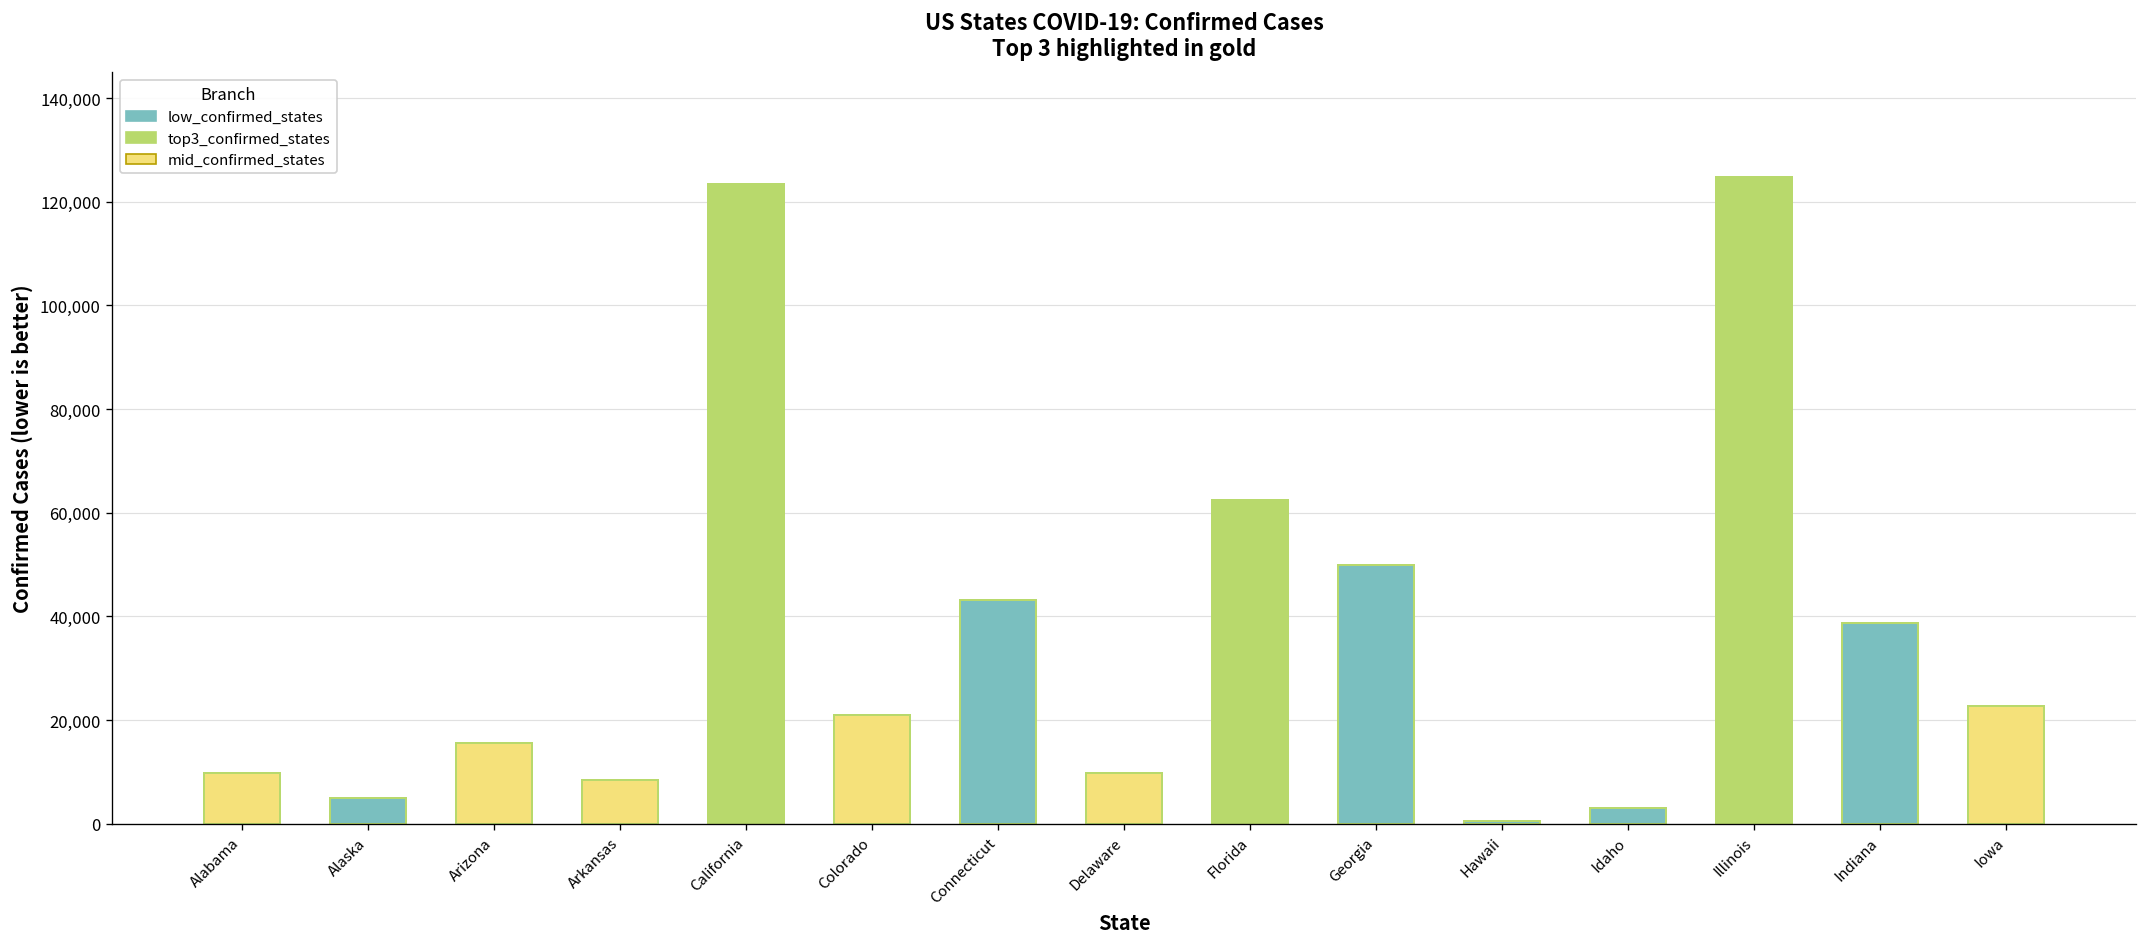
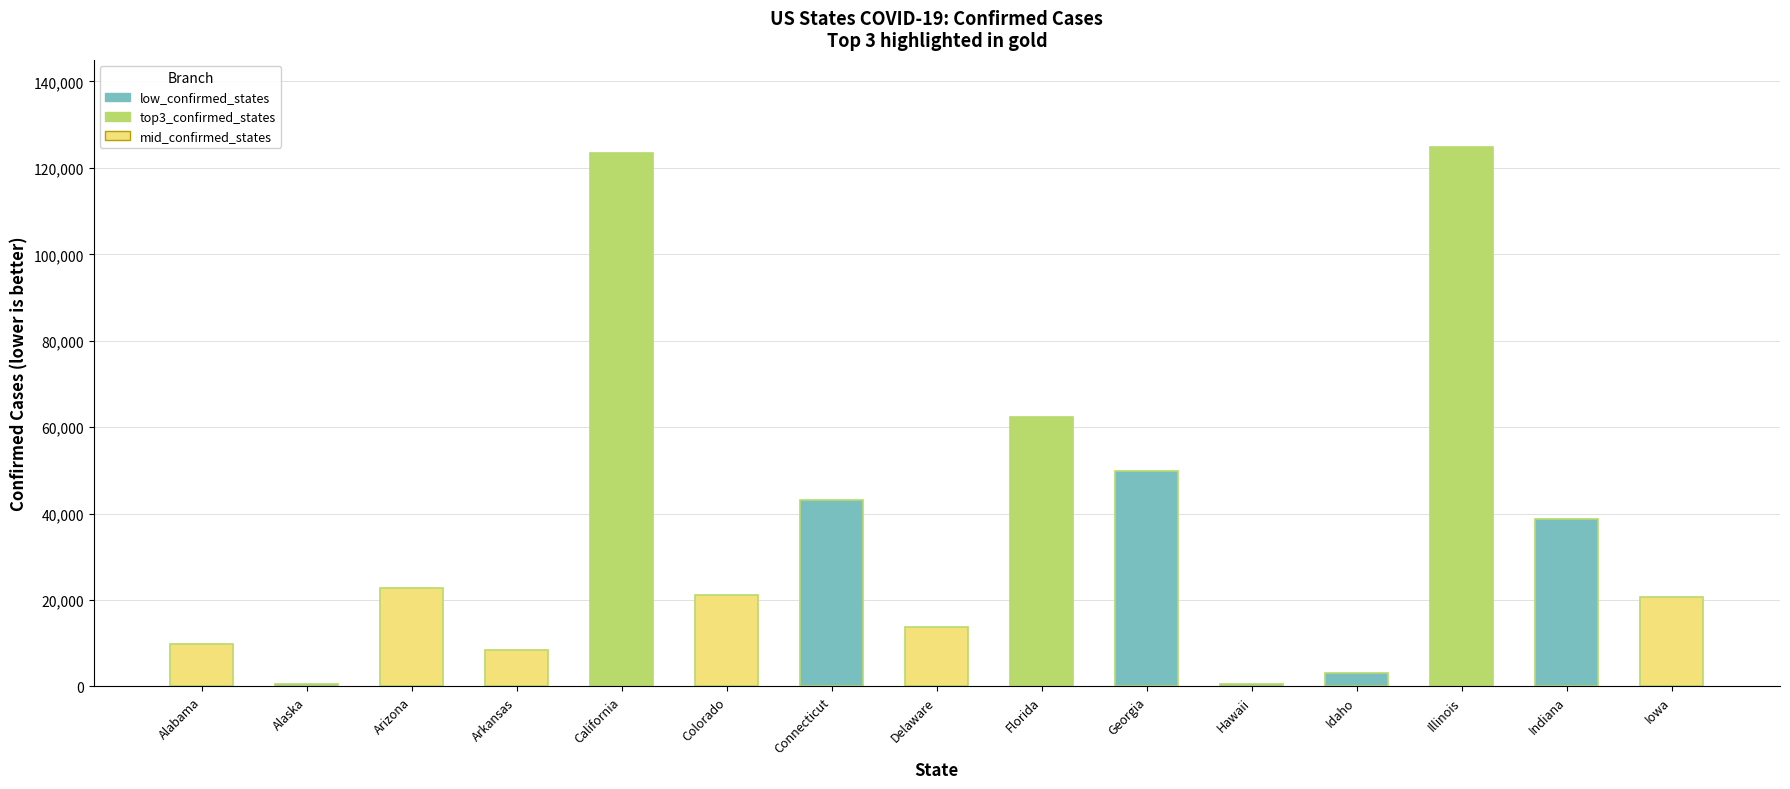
Alaska: 5,000 -> 1,000
Arizona: 16,000 -> 23,000
Delaware: 10,000 -> 14,000
Iowa: 23,000 -> 21,000
